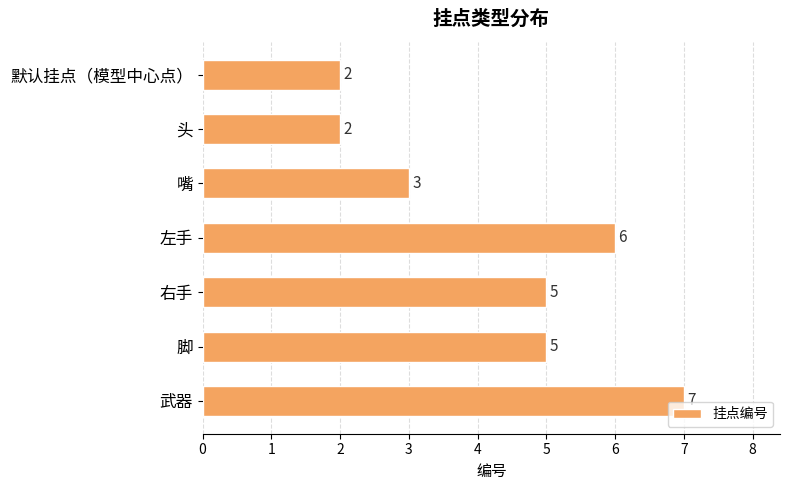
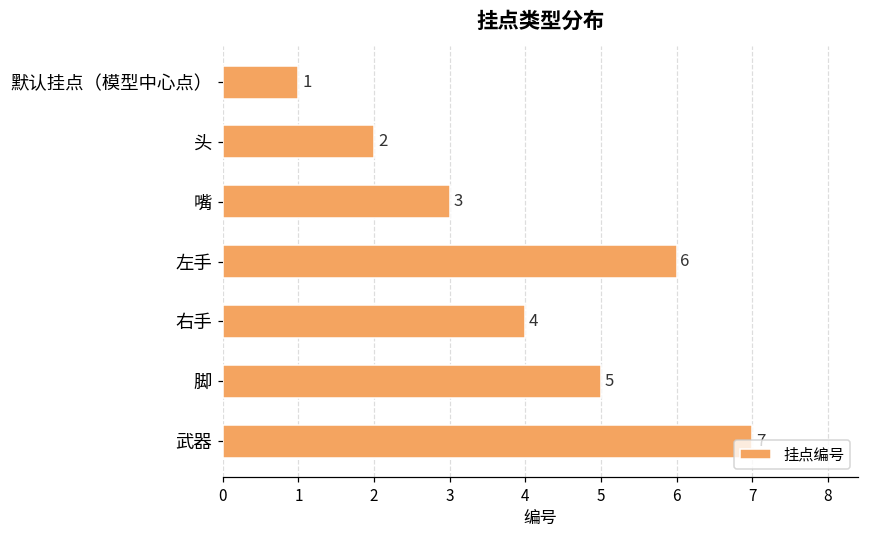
默认挂点（模型中心点）: 2 -> 1
右手: 5 -> 4
